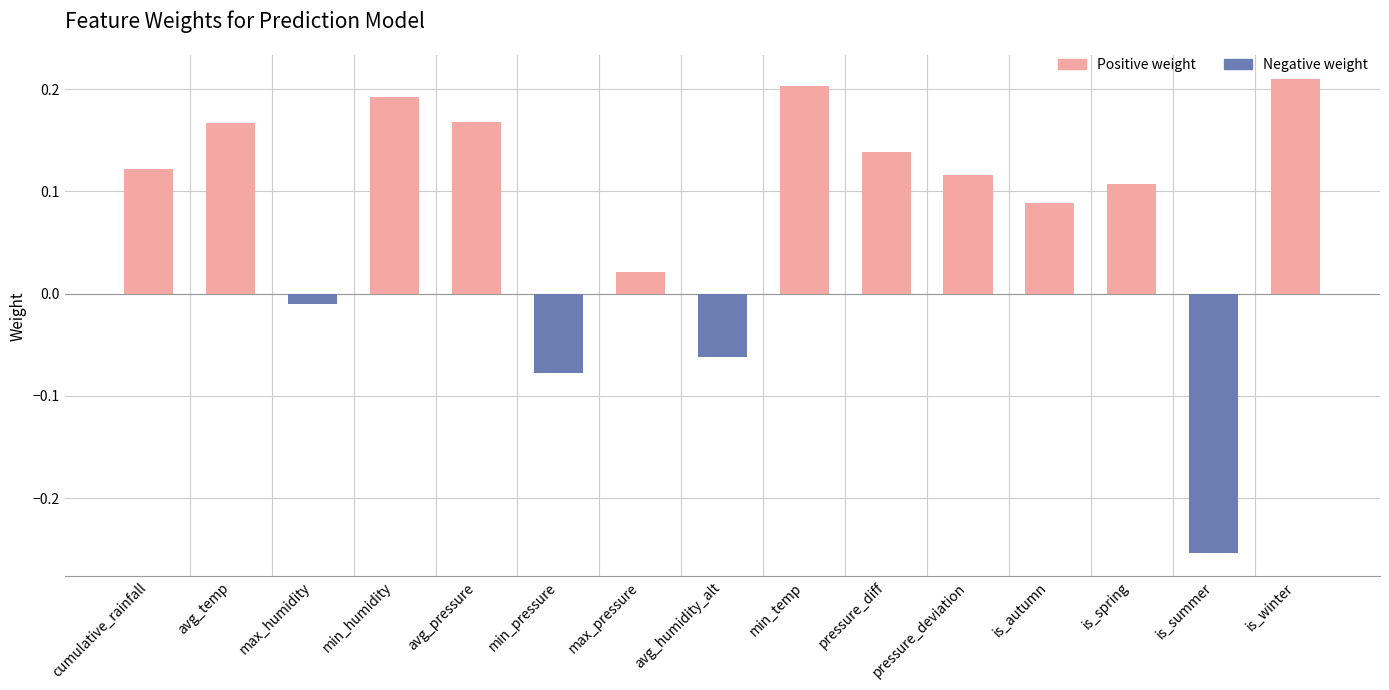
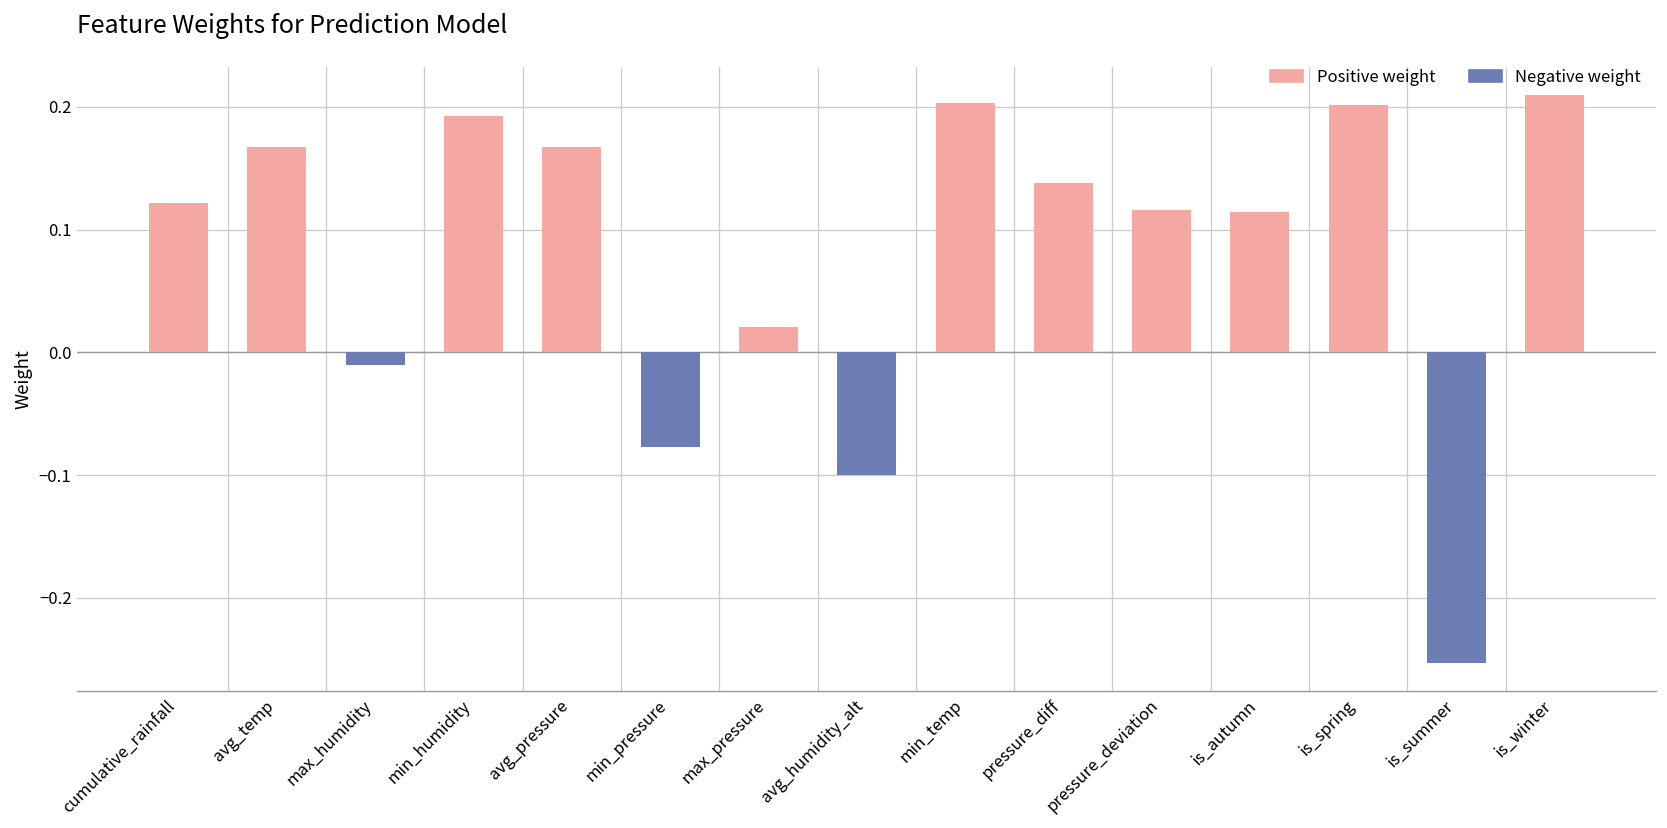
avg_humidity_alt: -0.062 -> -0.100
is_autumn: 0.088 -> 0.115
is_spring: 0.107 -> 0.202
